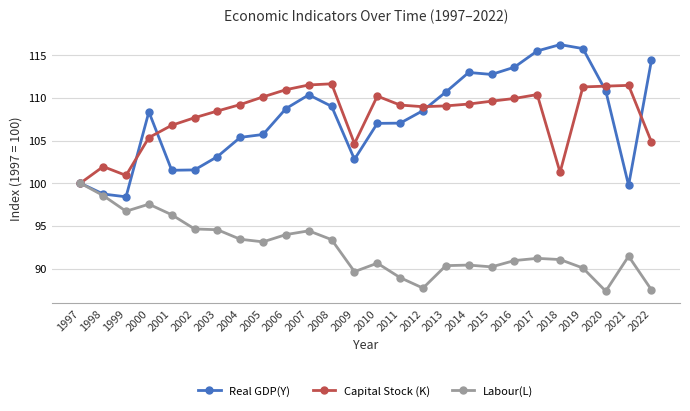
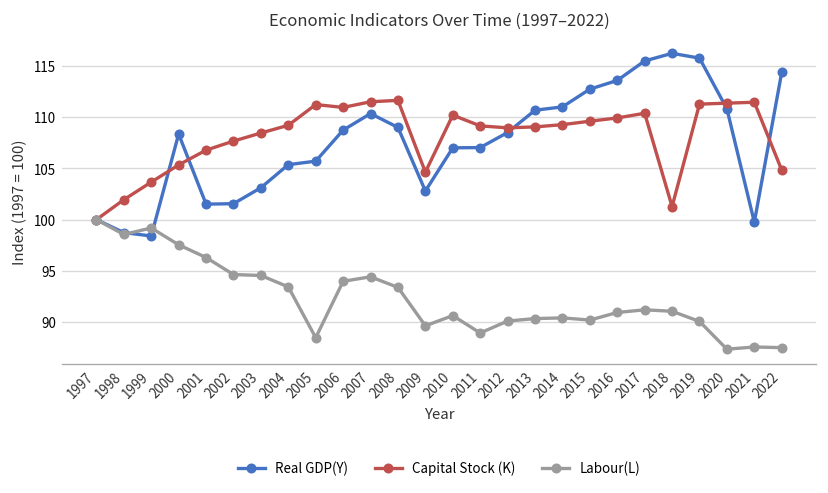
Capital Stock (K), 1999: 101 -> 104
Labour(L), 1999: 97 -> 99
Capital Stock (K), 2005: 110 -> 111
Labour(L), 2005: 93 -> 88
Labour(L), 2012: 88 -> 90
Real GDP(Y), 2014: 113 -> 111
Labour(L), 2021: 91 -> 88
